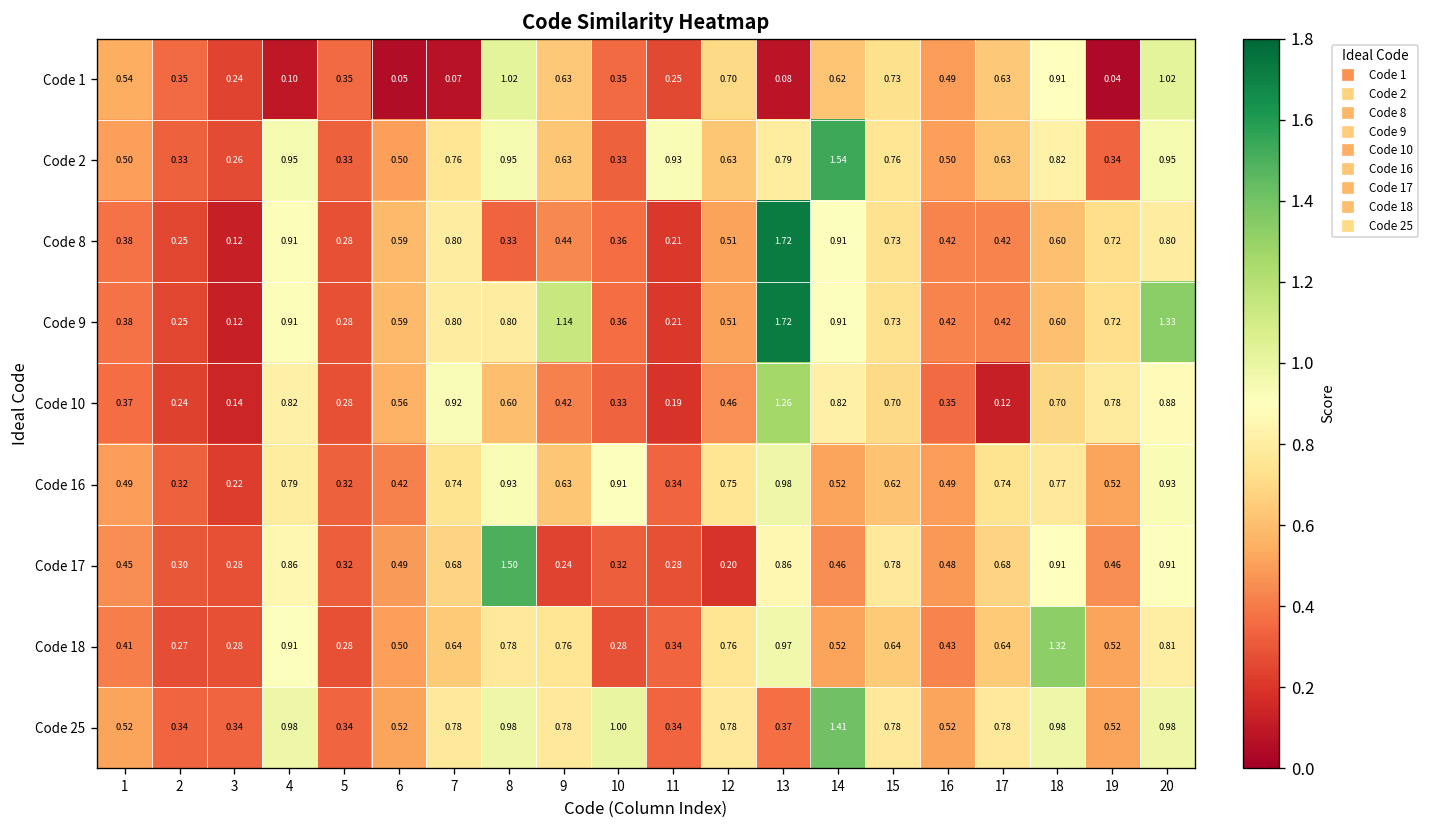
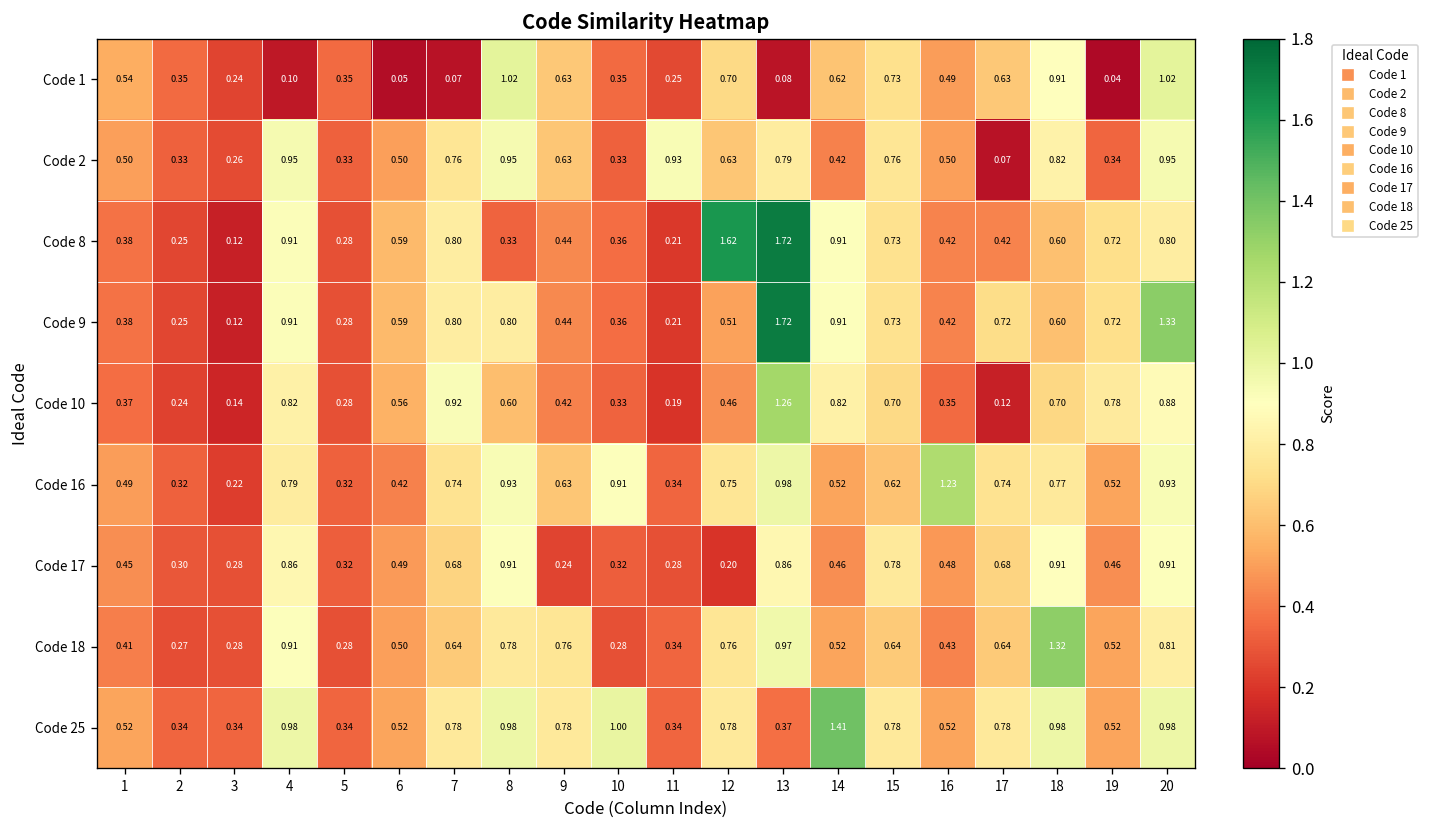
Code 2, 14: 1.54 -> 0.42
Code 2, 17: 0.63 -> 0.07
Code 8, 12: 0.51 -> 1.62
Code 9, 9: 1.14 -> 0.44
Code 9, 17: 0.42 -> 0.72
Code 16, 16: 0.49 -> 1.23
Code 17, 8: 1.50 -> 0.91
